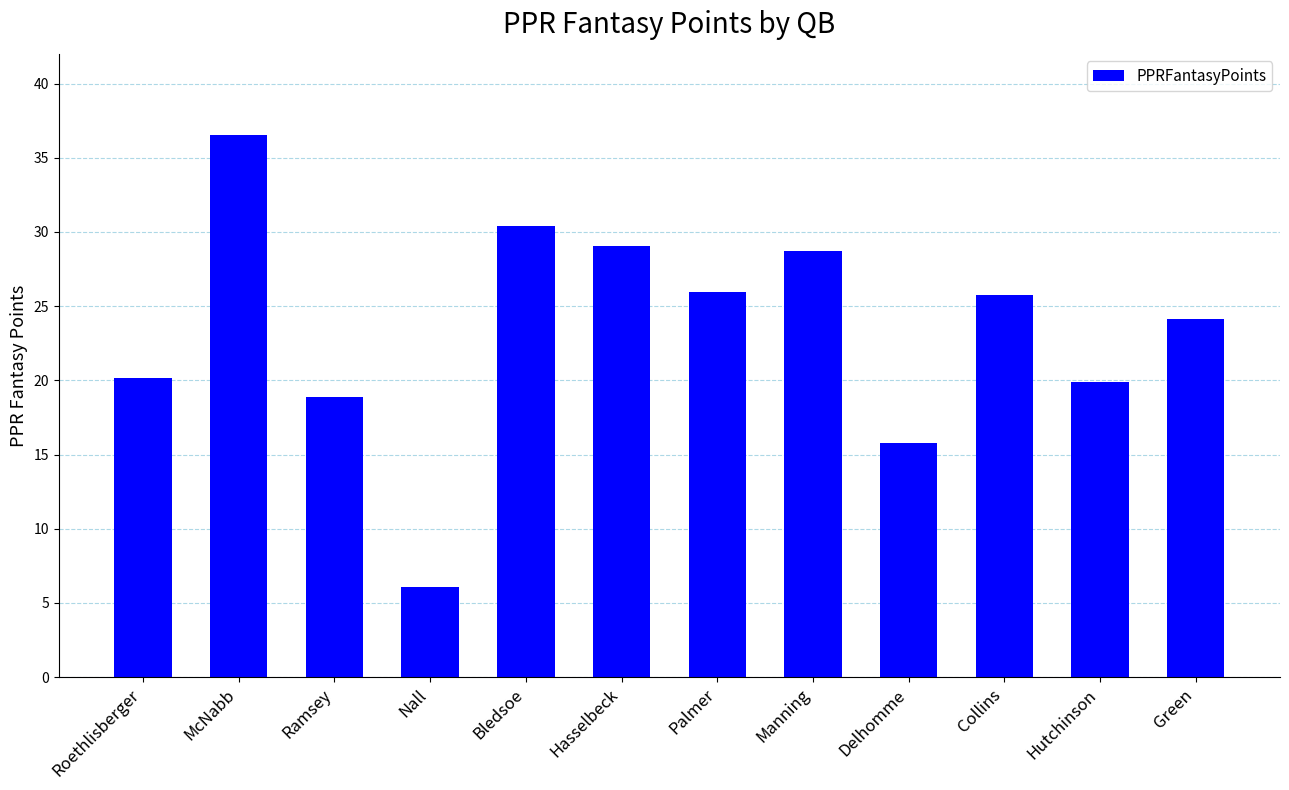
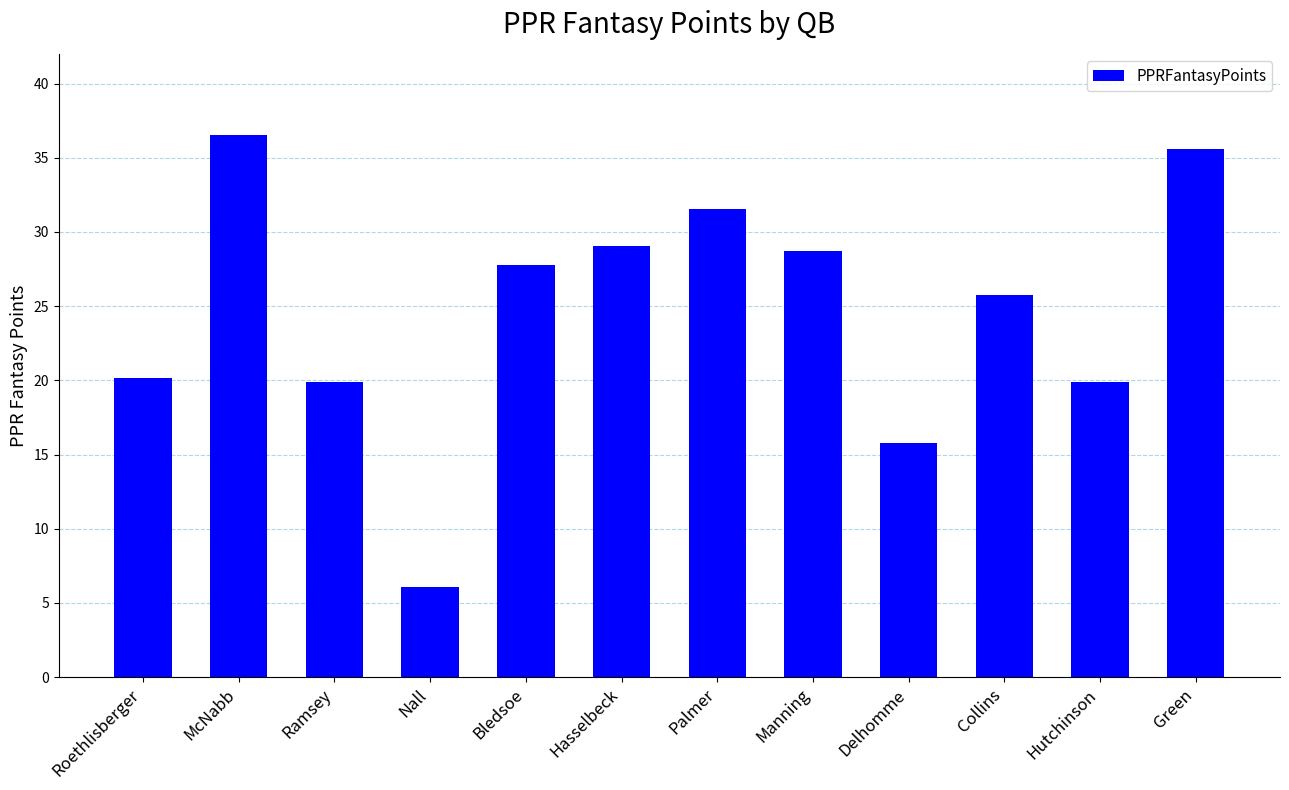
Ramsey: 18.9 -> 19.9
Bledsoe: 30.4 -> 27.8
Palmer: 26.0 -> 31.6
Green: 24.1 -> 35.6
